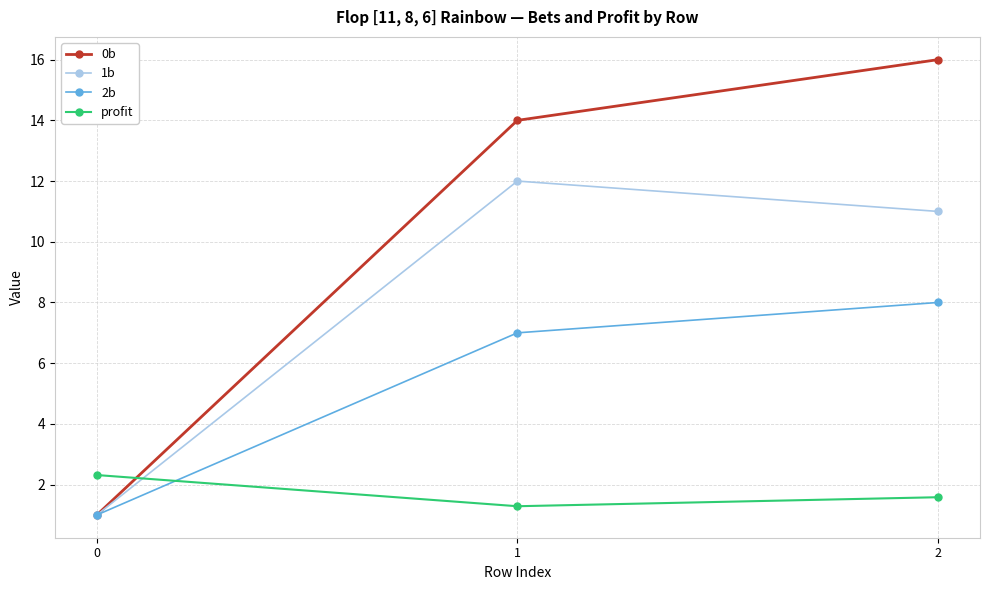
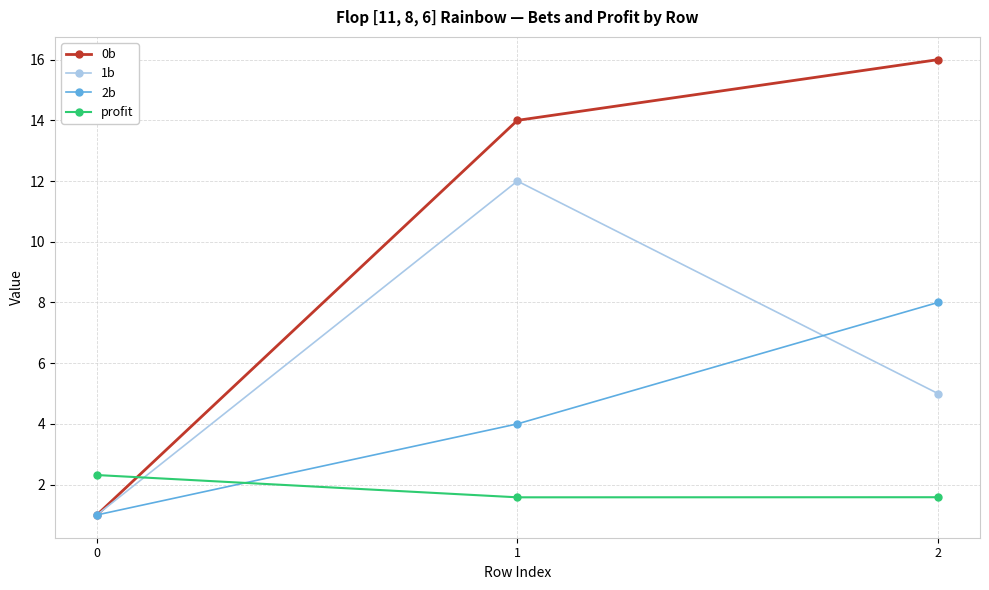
2b, 1: 7 -> 4
profit, 1: 1.3 -> 1.6
1b, 2: 11 -> 5
